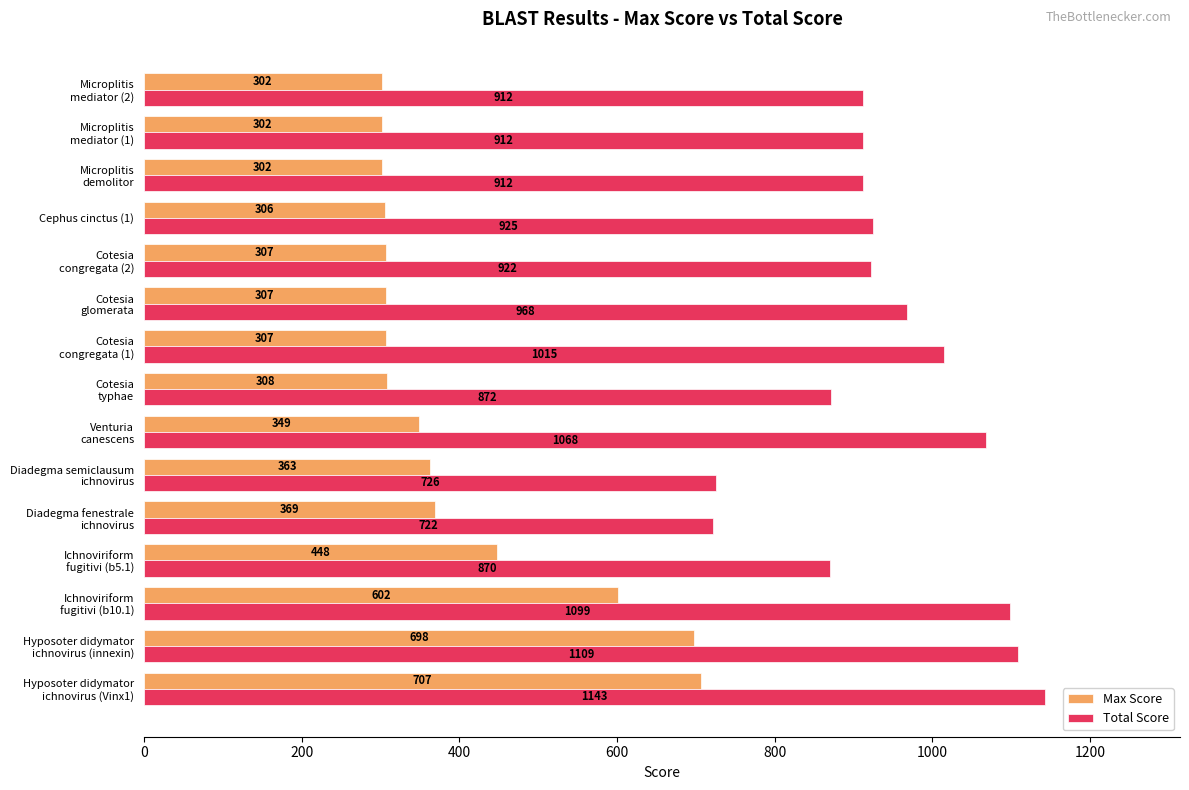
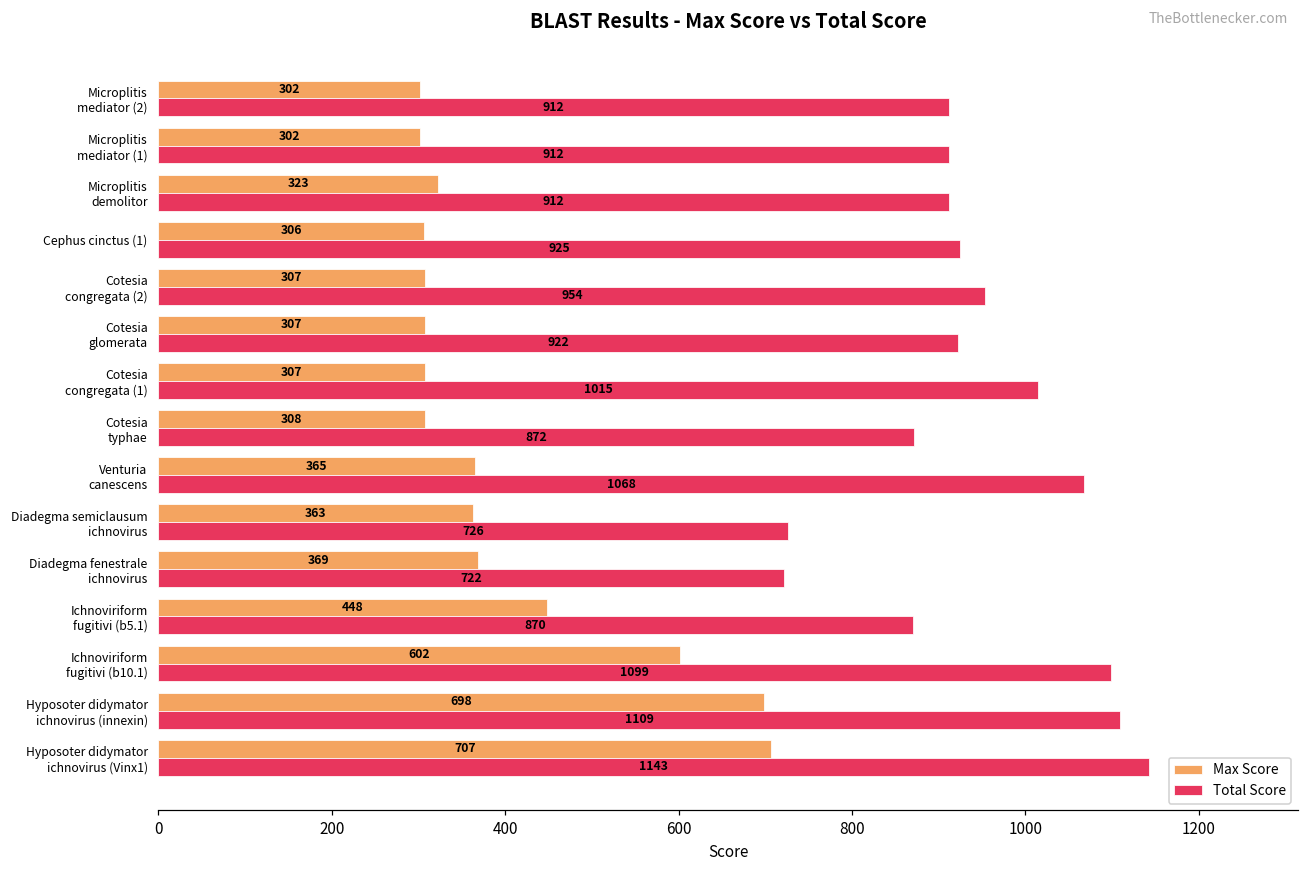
Max Score, Microplitis demolitor: 302 -> 323
Total Score, Cotesia congregata (2): 922 -> 954
Total Score, Cotesia glomerata: 968 -> 922
Max Score, Venturia canescens: 349 -> 365
